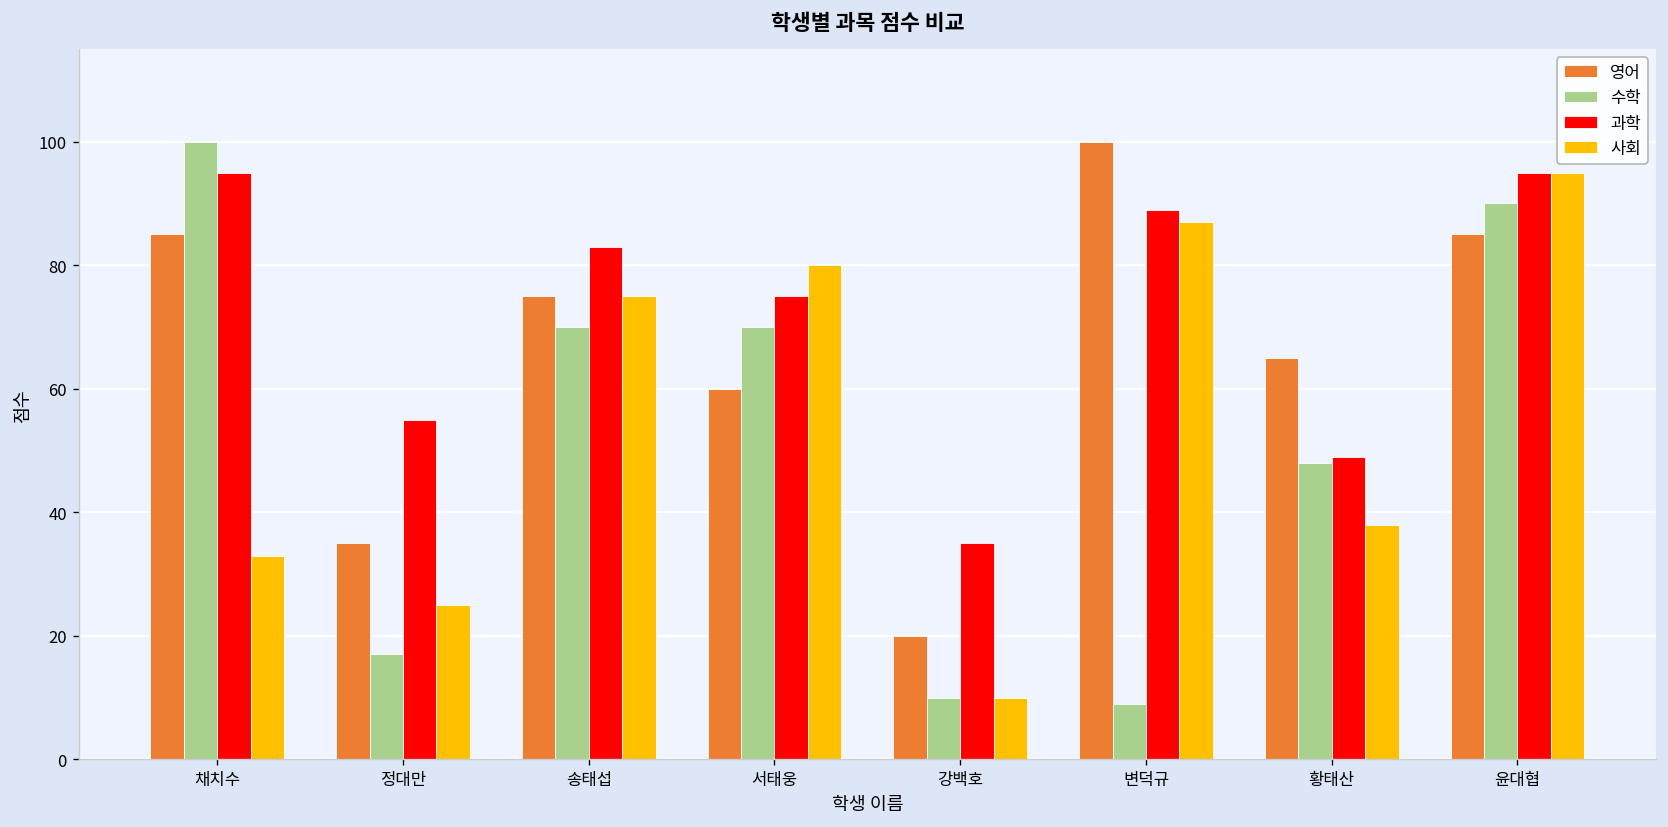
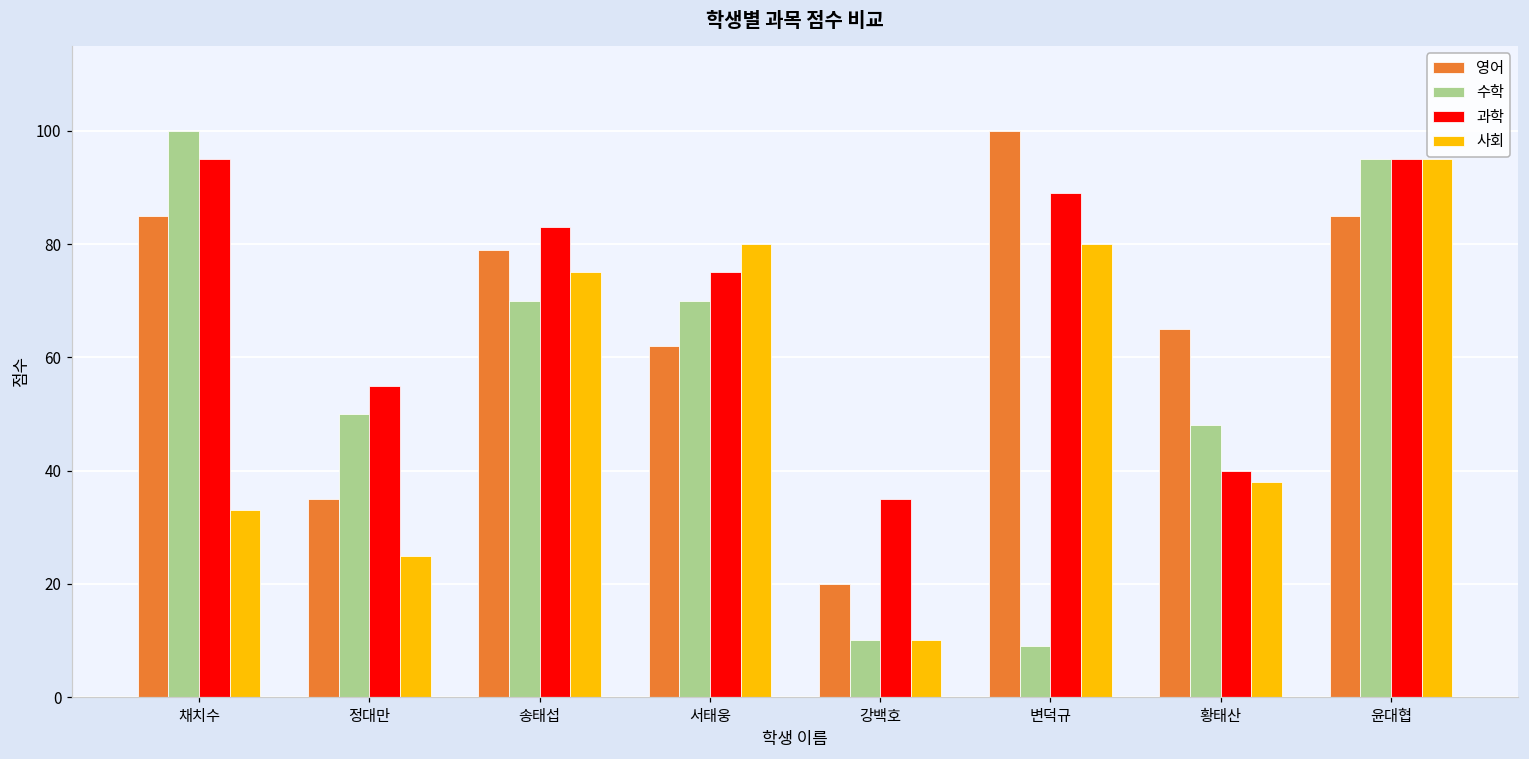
수학, 정대만: 17 -> 50
영어, 송태섭: 75 -> 79
영어, 서태웅: 60 -> 62
사회, 변덕규: 87 -> 80
과학, 황태산: 49 -> 40
수학, 윤대협: 90 -> 95
